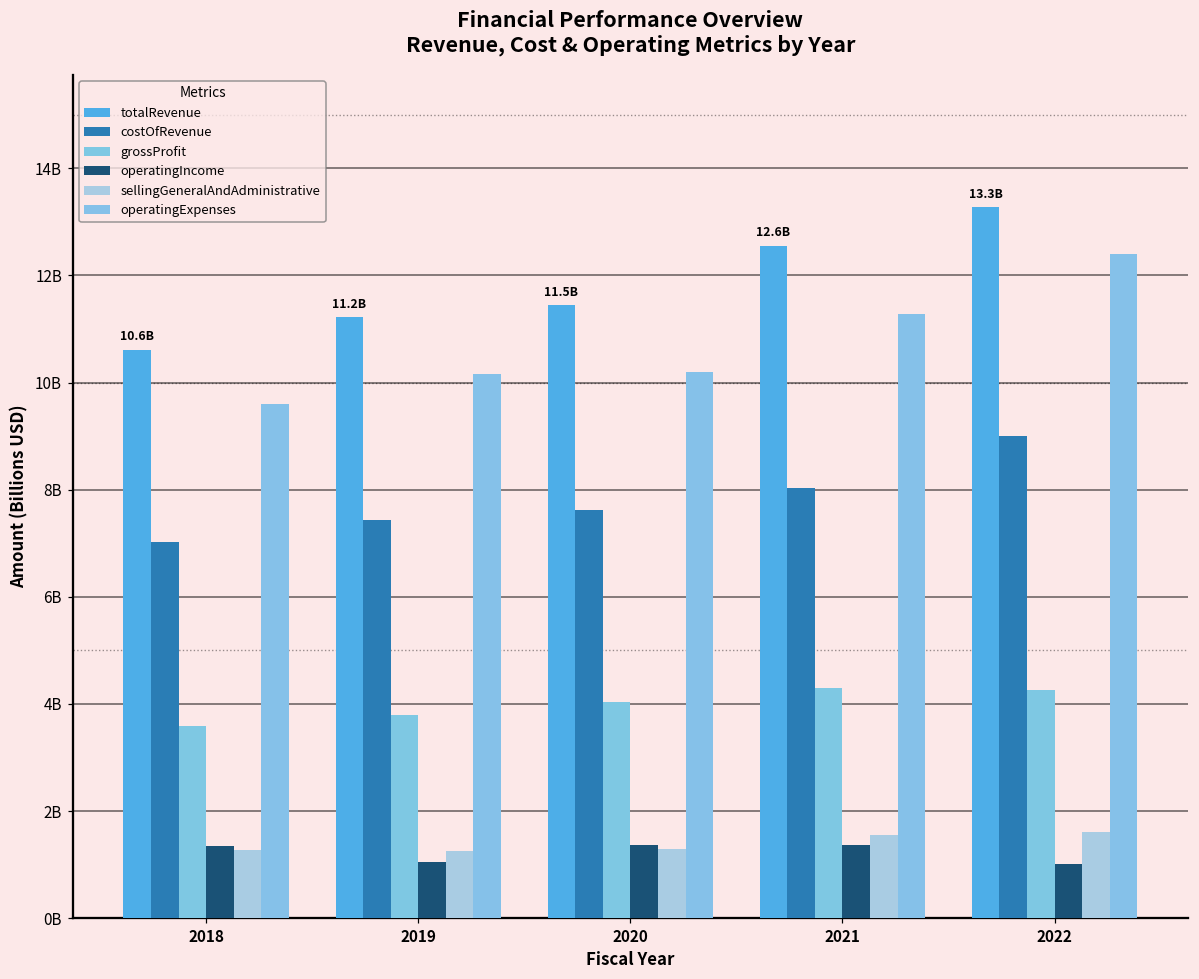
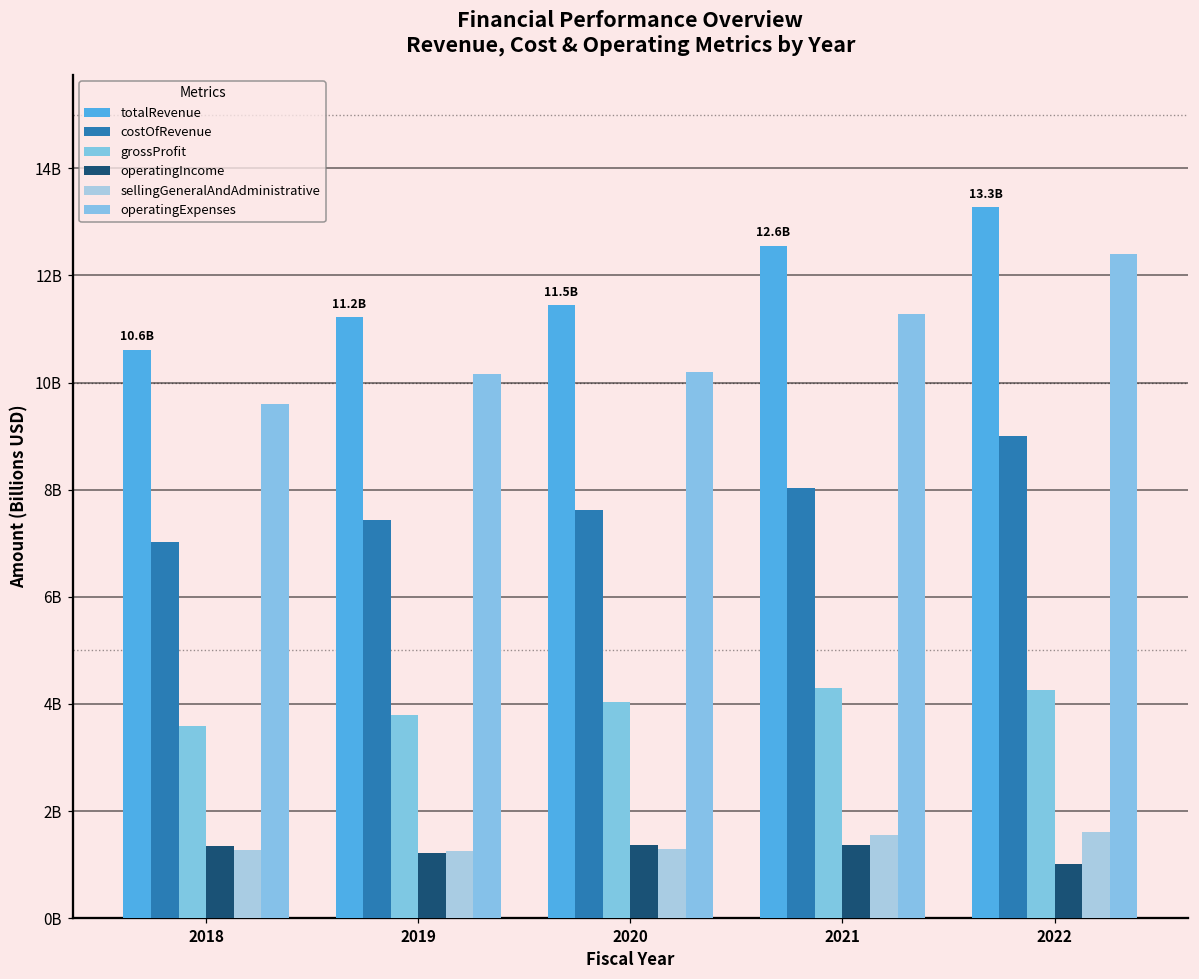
operatingIncome, 2019: 1100000000 -> 1200000000
